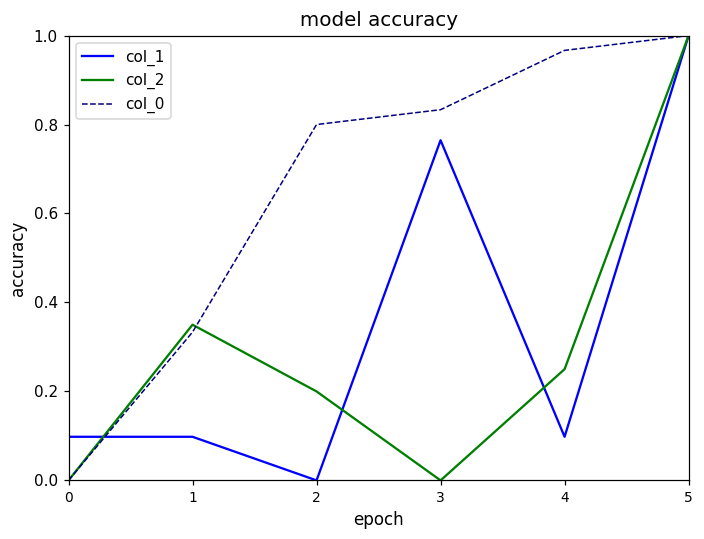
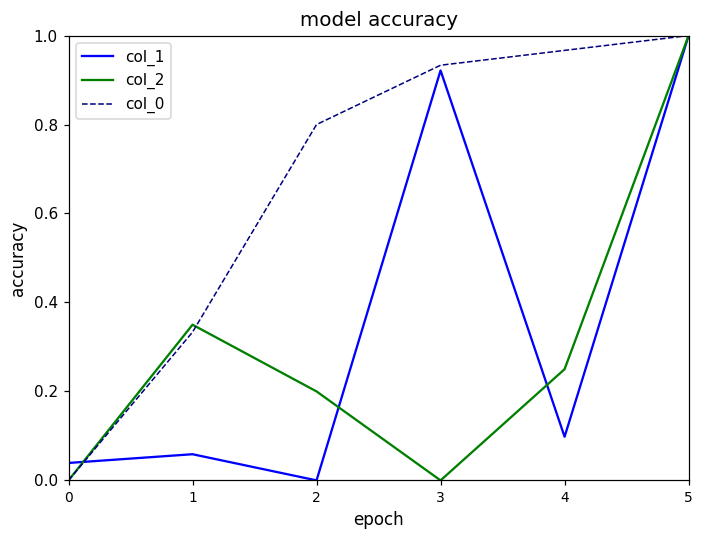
col_1, 0: 0.10 -> 0.04
col_1, 1: 0.10 -> 0.06
col_1, 3: 0.76 -> 0.92
col_0, 3: 0.83 -> 0.93
